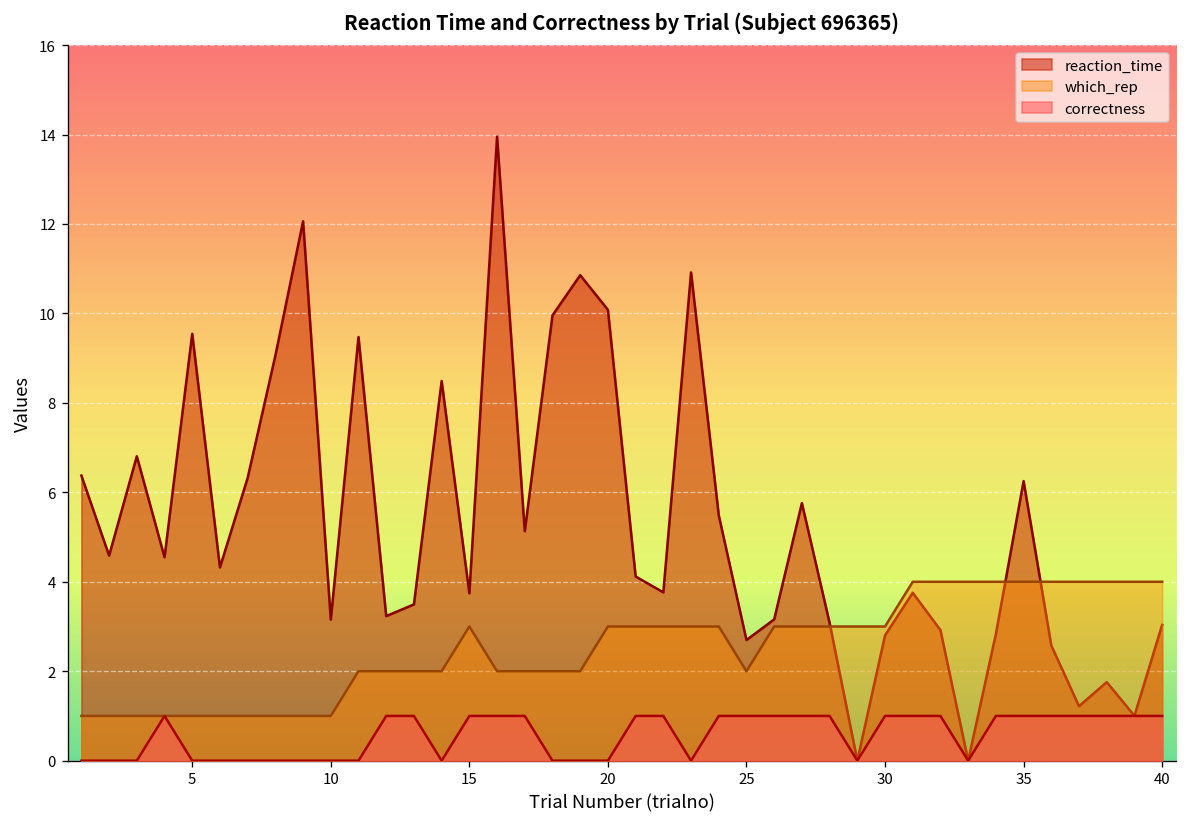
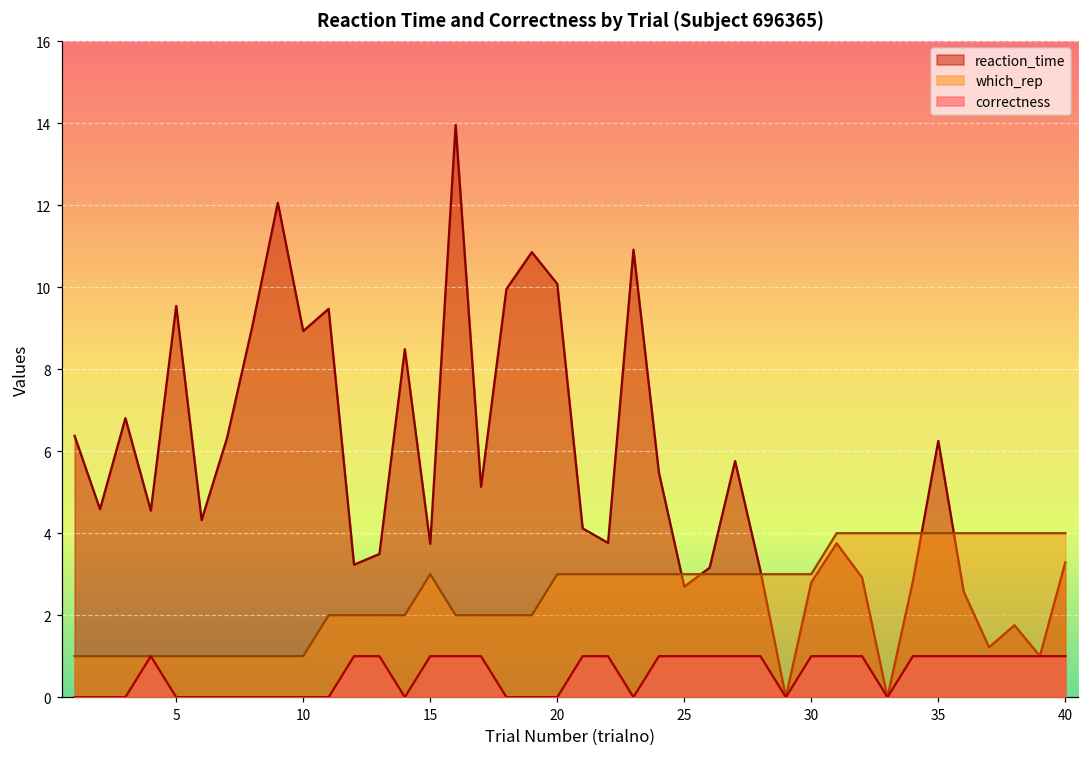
reaction_time, 10: 3.2 -> 8.9
which_rep, 25: 2 -> 3
reaction_time, 40: 3.0 -> 3.3
